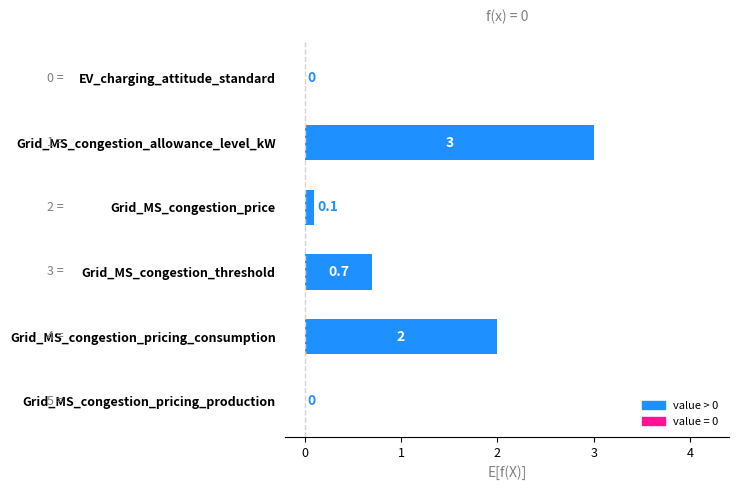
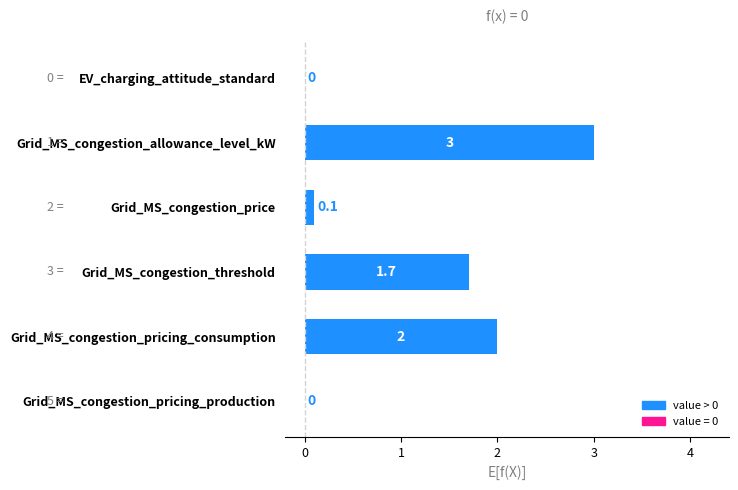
Grid_MS_congestion_threshold: 0.7 -> 1.7
